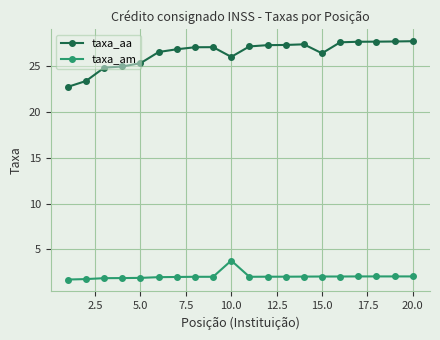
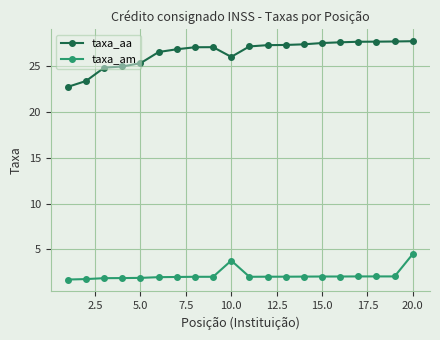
taxa_aa, 15.0: 26 -> 28
taxa_am, 20.0: 2 -> 5
